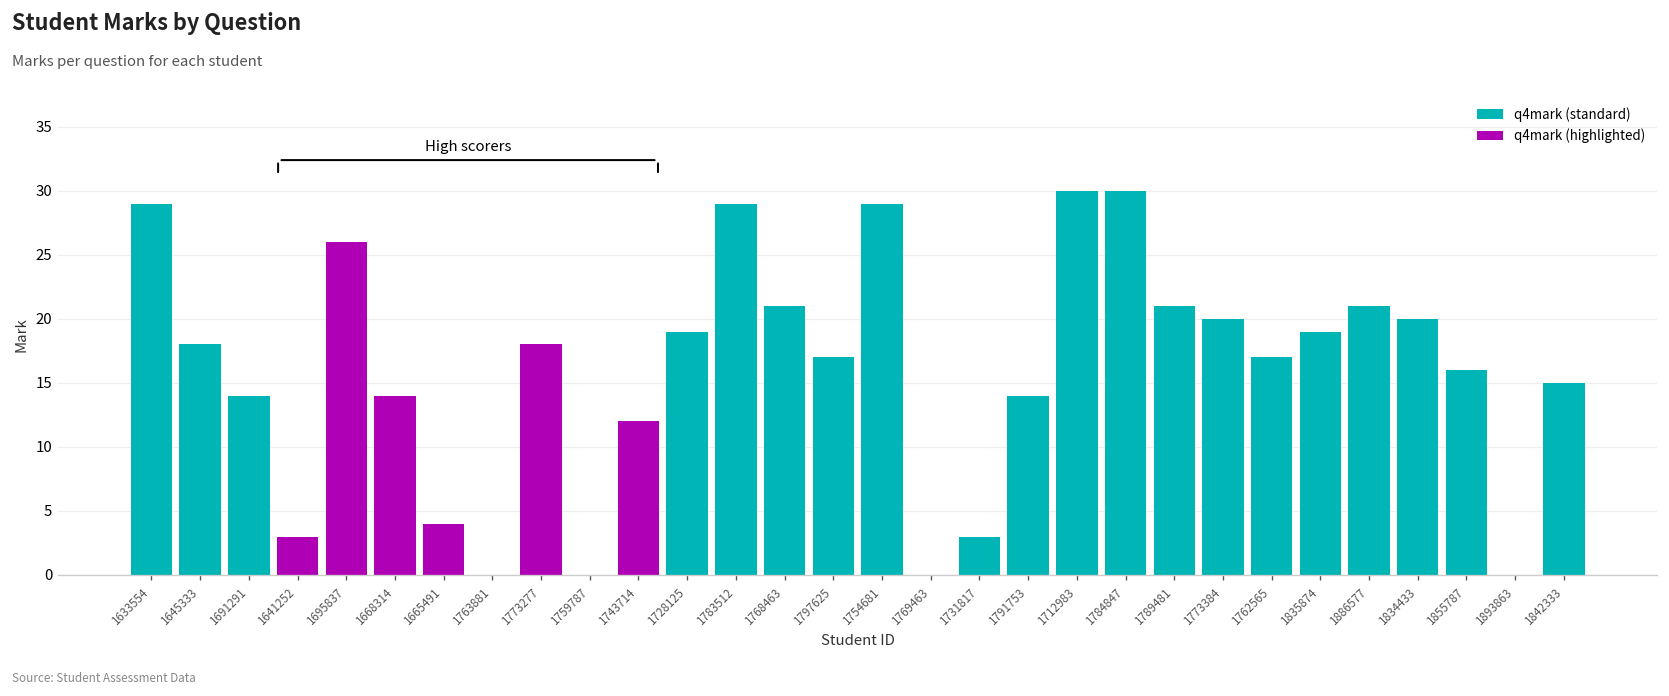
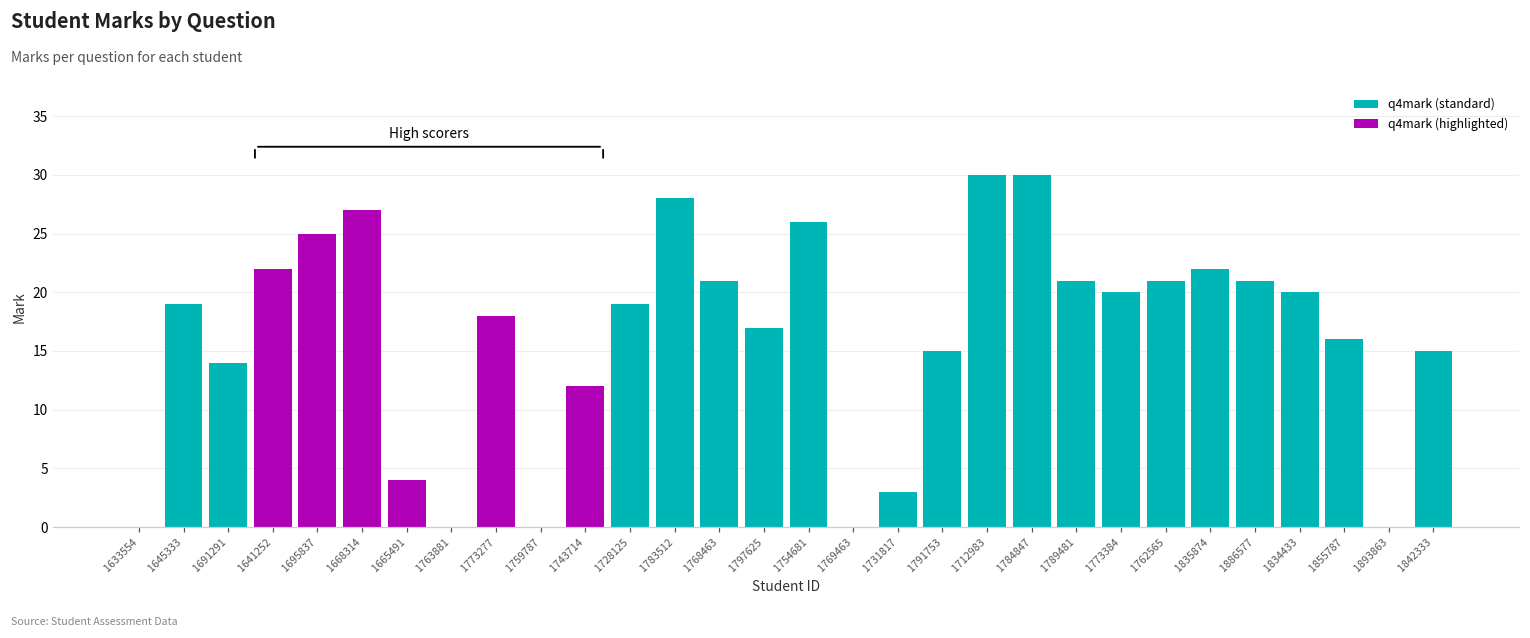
q4mark (standard), 1633554: 29 -> 0
q4mark (standard), 1645333: 18 -> 19
q4mark (highlighted), 1641252: 3 -> 22
q4mark (highlighted), 1695837: 26 -> 25
q4mark (highlighted), 1668314: 14 -> 27
q4mark (standard), 1783512: 29 -> 28
q4mark (standard), 1754681: 29 -> 26
q4mark (standard), 1791753: 14 -> 15
q4mark (standard), 1762565: 17 -> 21
q4mark (standard), 1835874: 19 -> 22
